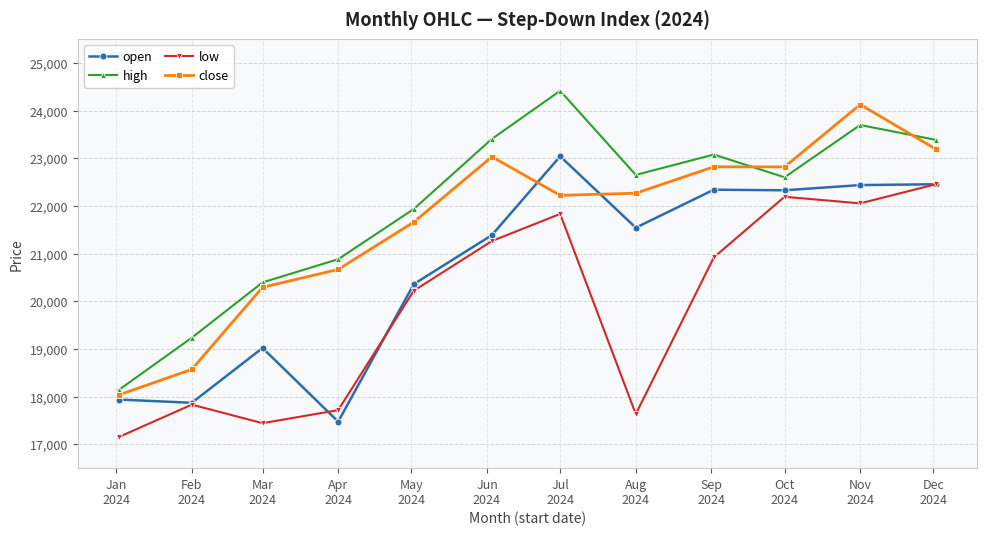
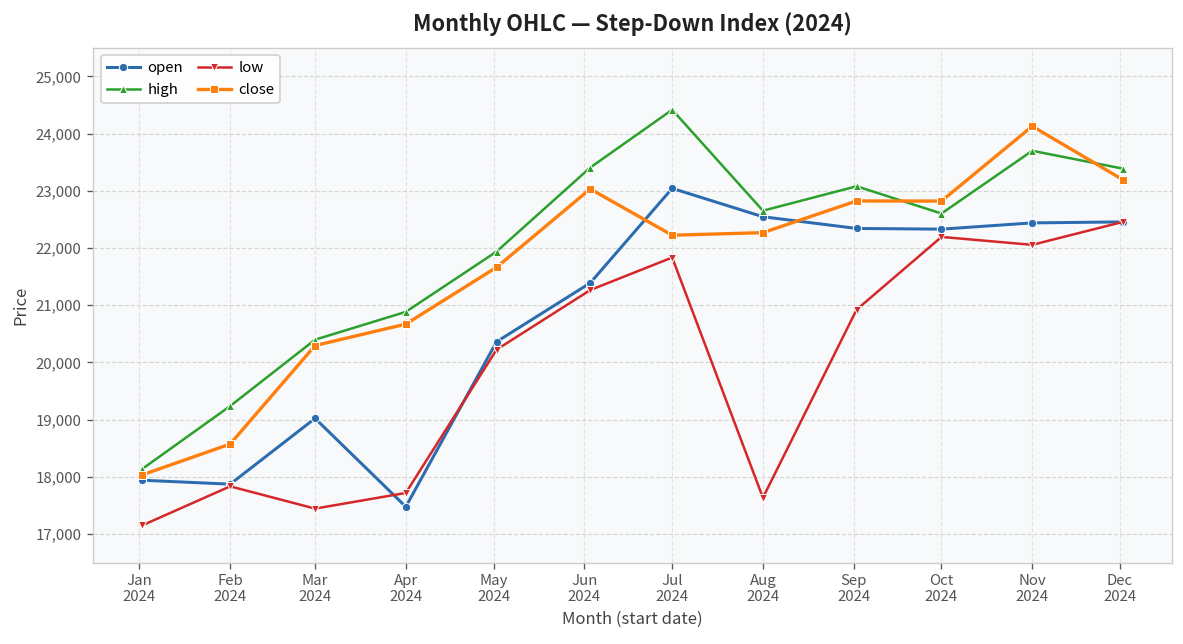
open, Aug 2024: 21,500 -> 22,500
